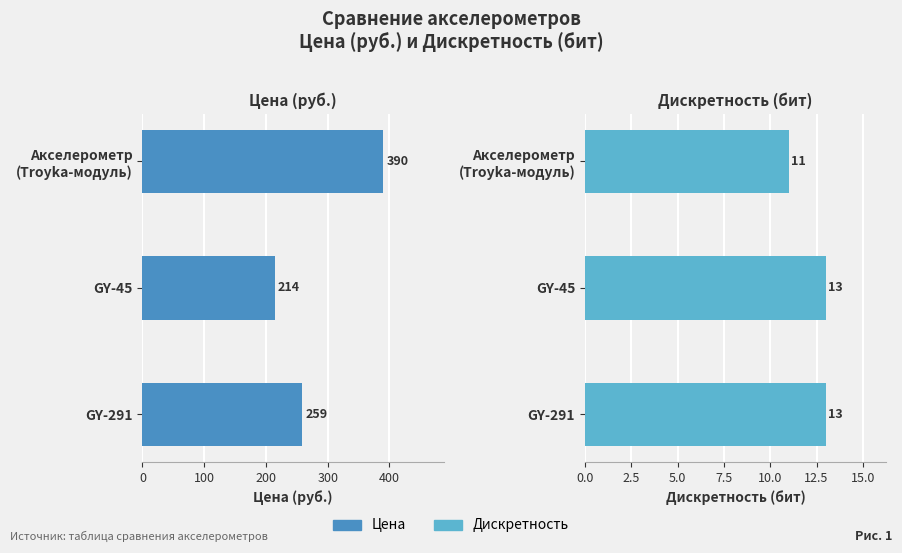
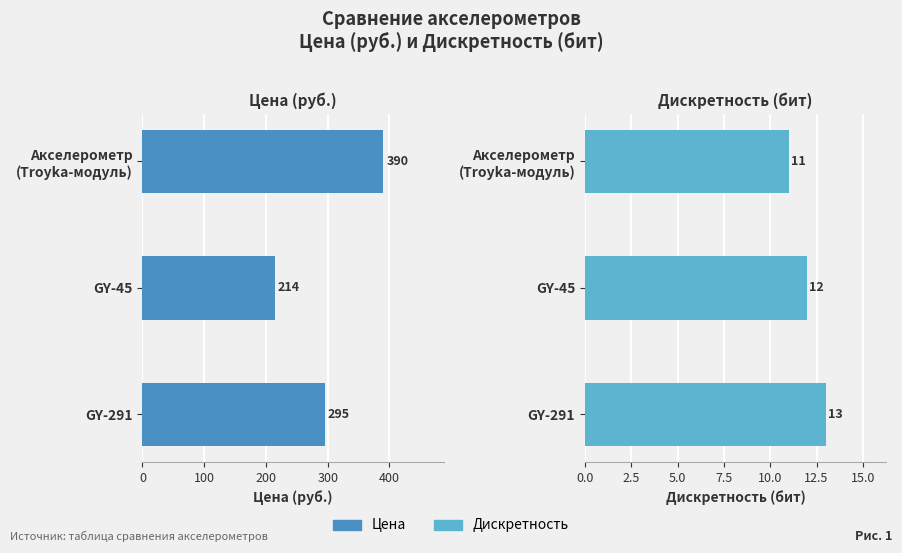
Цена (руб.), GY-291: 259 -> 295
Дискретность (бит), GY-45: 13 -> 12
